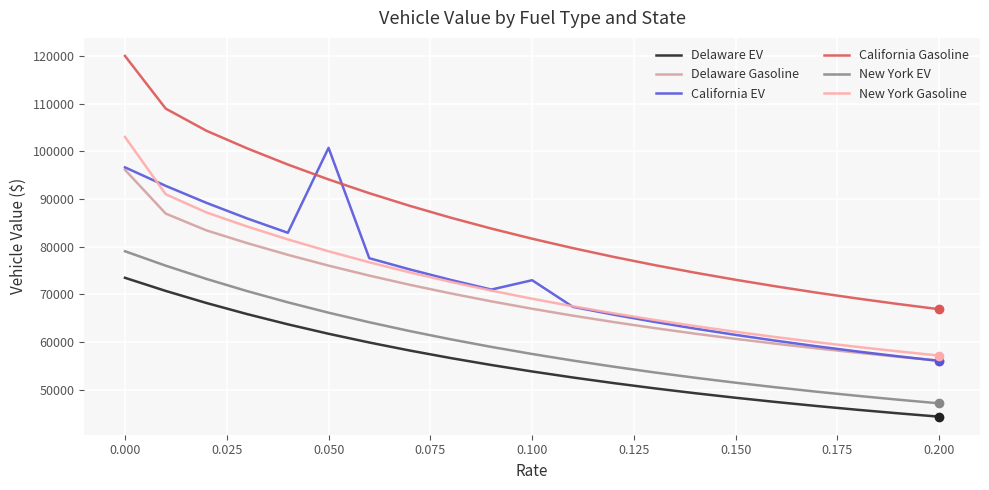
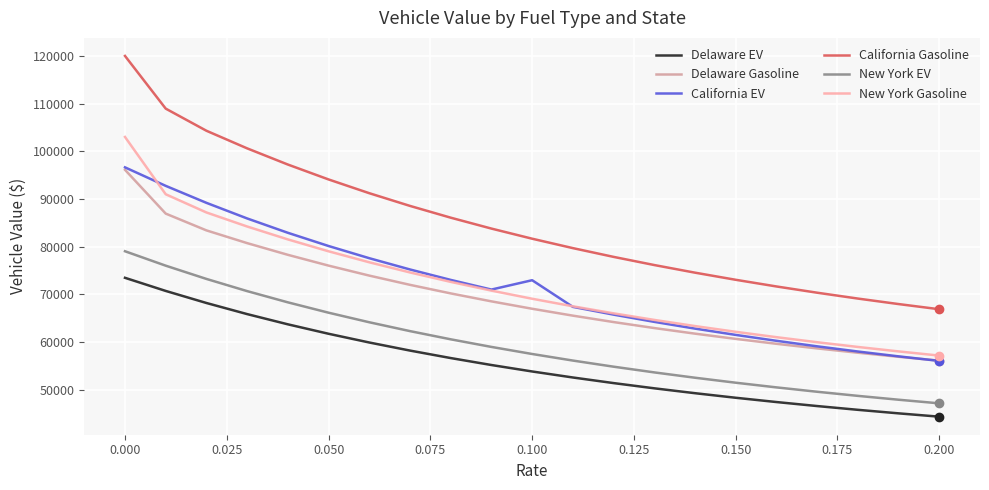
California EV, 0.050: 101000 -> 80000
